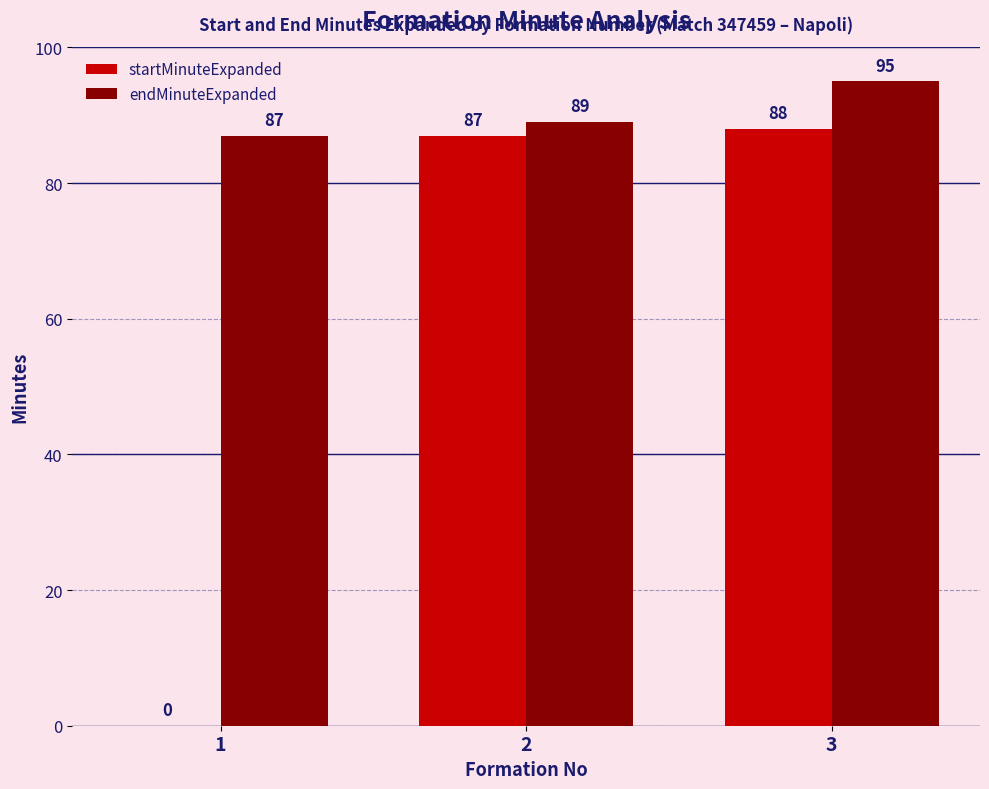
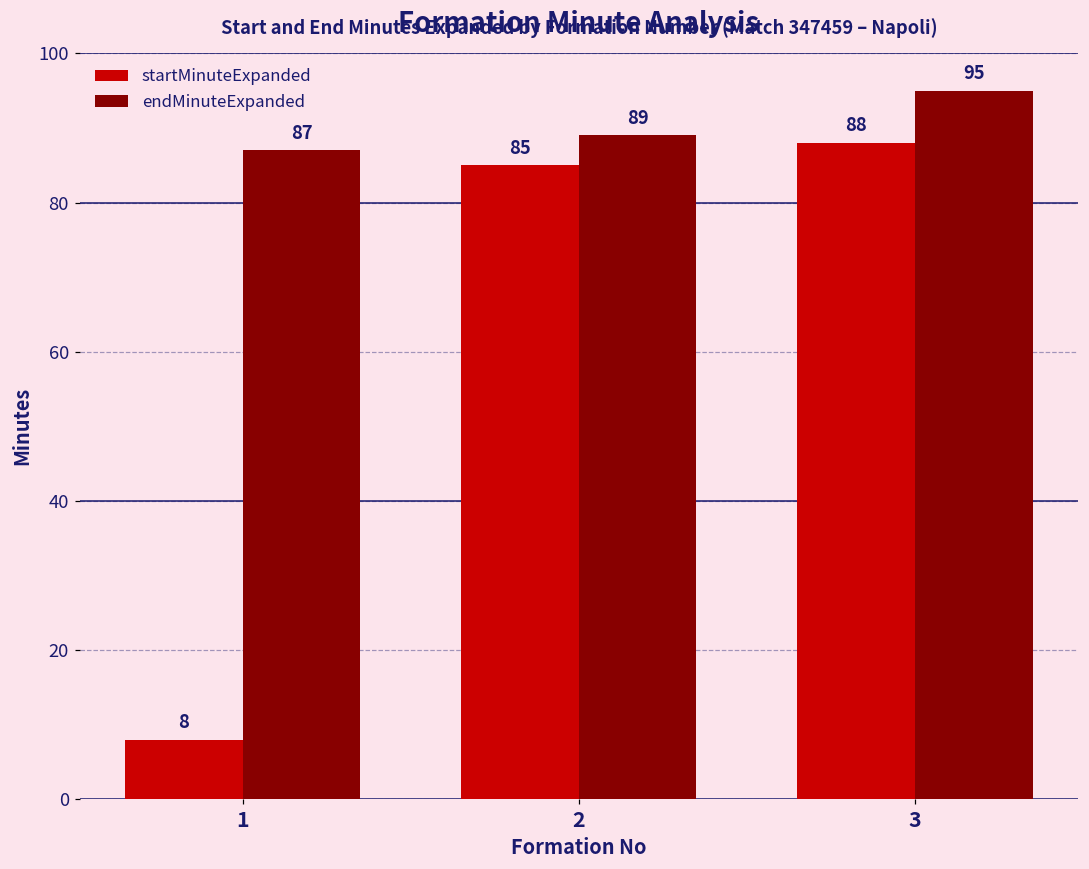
startMinuteExpanded, 1: 0 -> 8
startMinuteExpanded, 2: 87 -> 85
